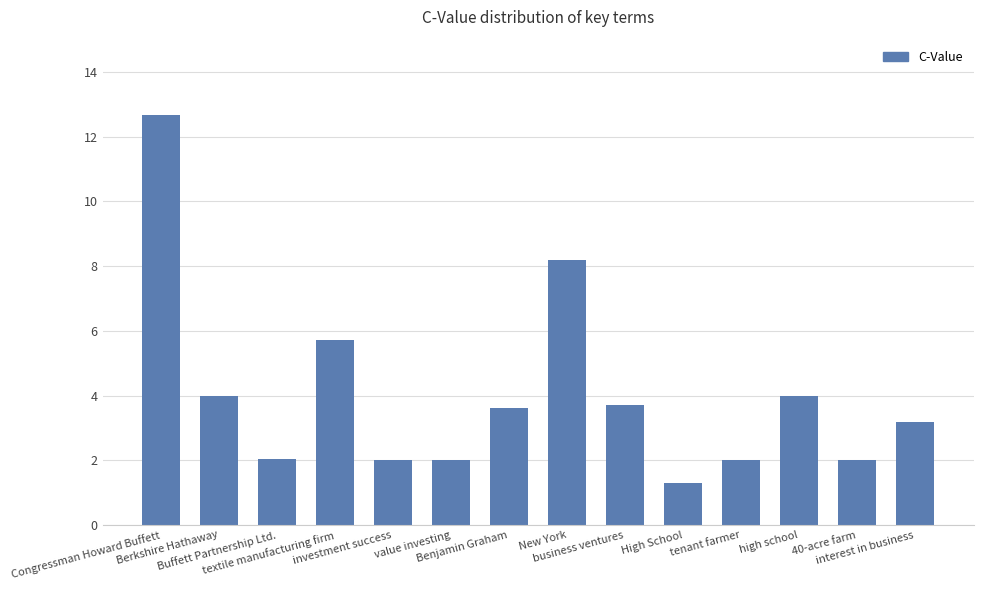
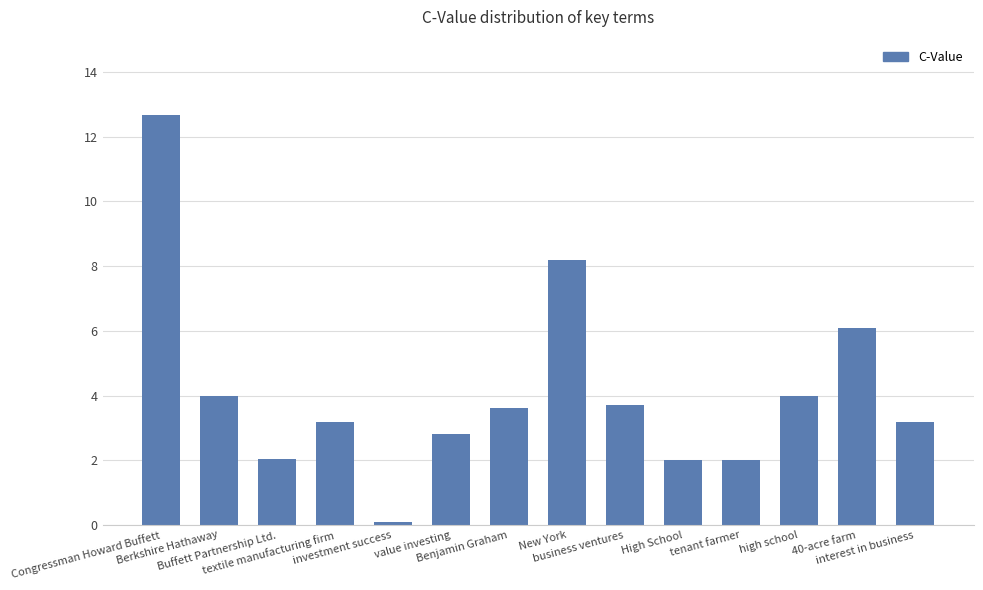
textile manufacturing firm: 5.7 -> 3.2
investment success: 2.0 -> 0.1
value investing: 2.0 -> 2.8
High School: 1.3 -> 2.0
40-acre farm: 2.0 -> 6.1
